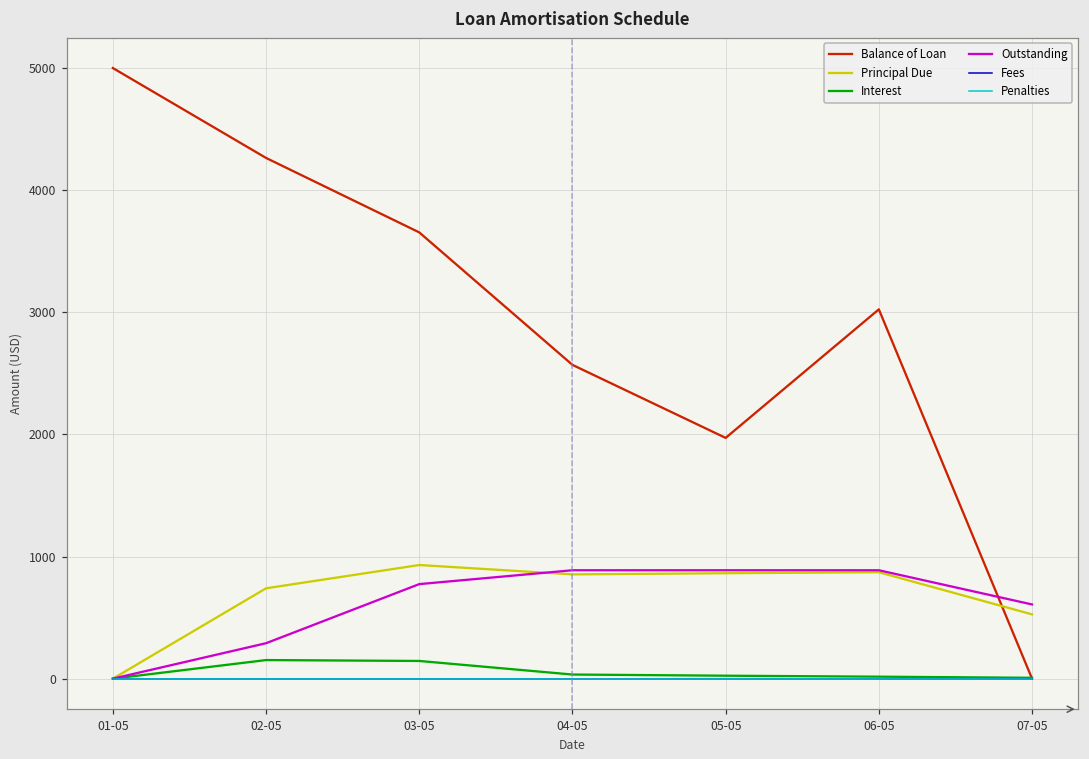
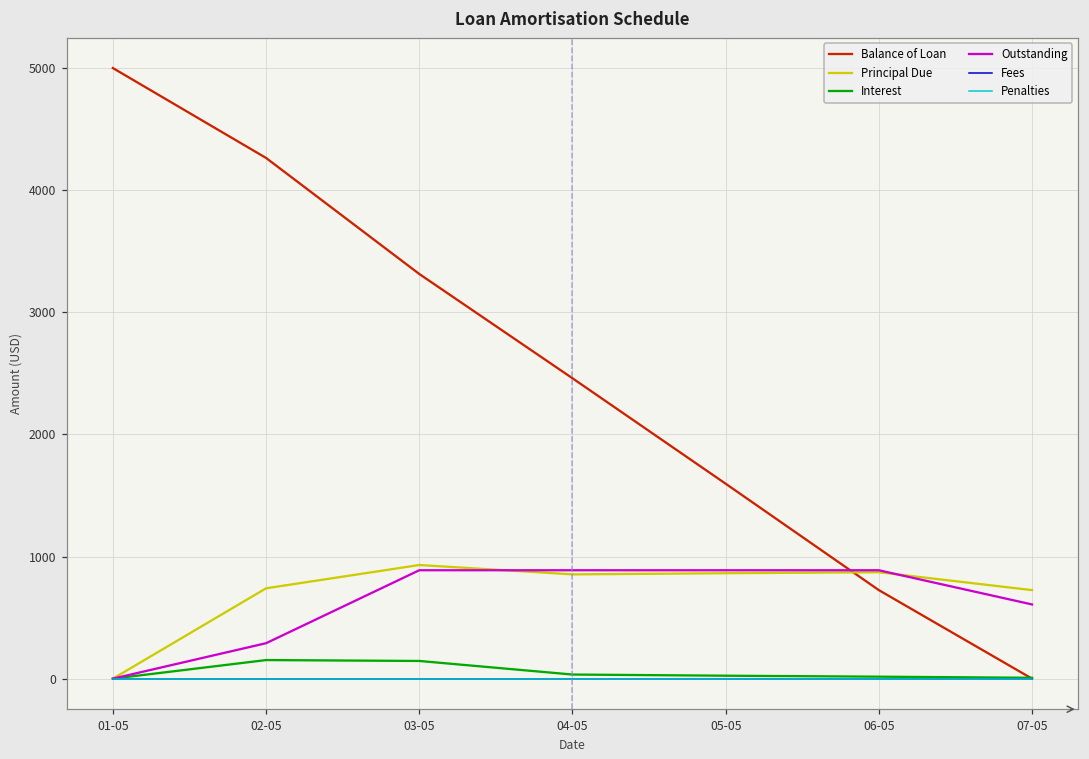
Balance of Loan, 03-05: 3650 -> 3310
Outstanding, 03-05: 770 -> 890
Balance of Loan, 04-05: 2570 -> 2460
Balance of Loan, 05-05: 1970 -> 1600
Balance of Loan, 06-05: 3020 -> 730
Principal Due, 07-05: 530 -> 730
